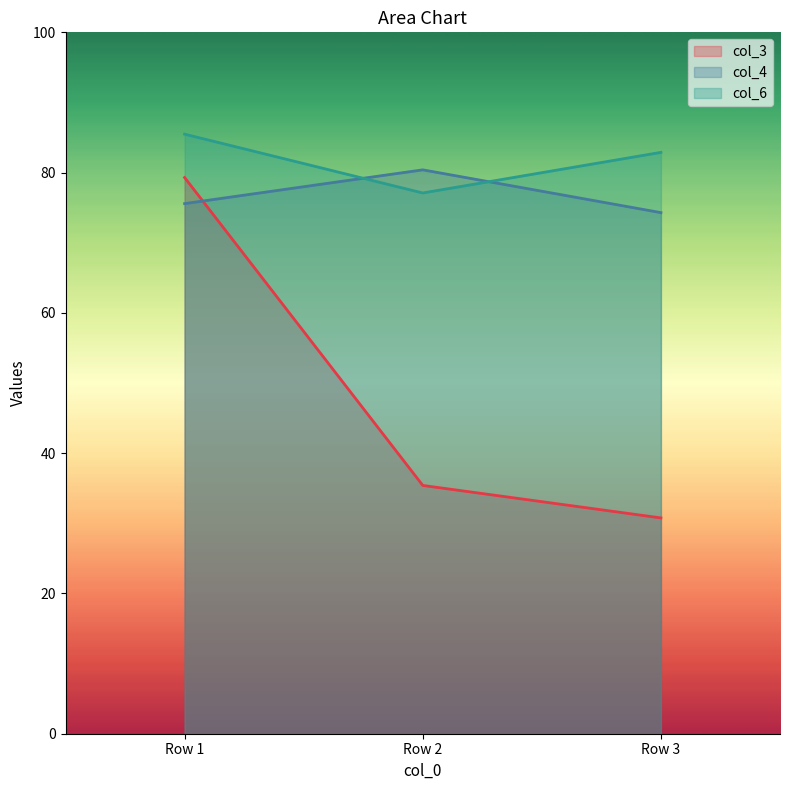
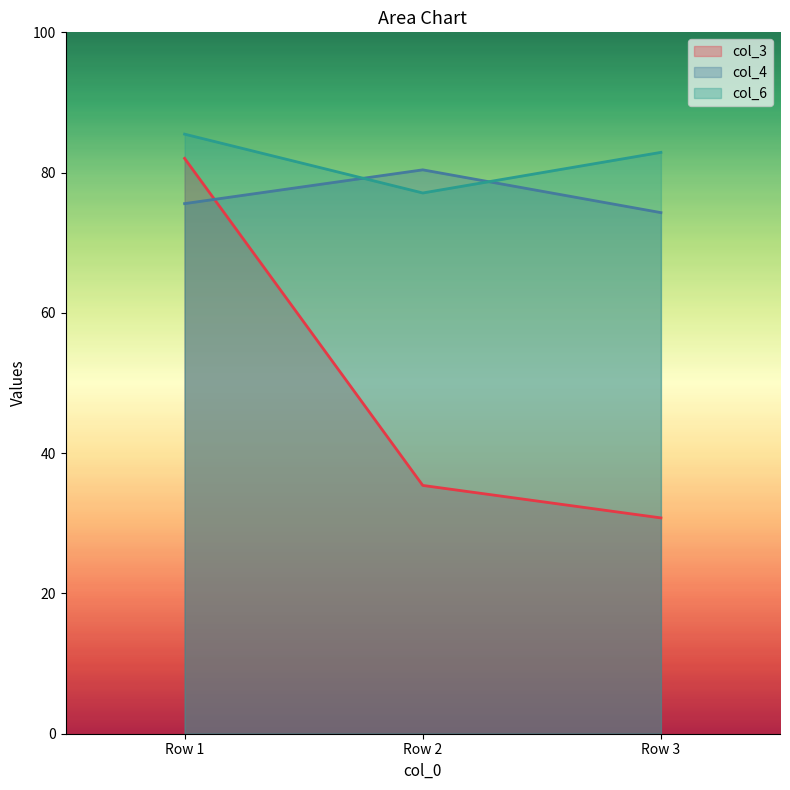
col_3, Row 1: 79 -> 82
